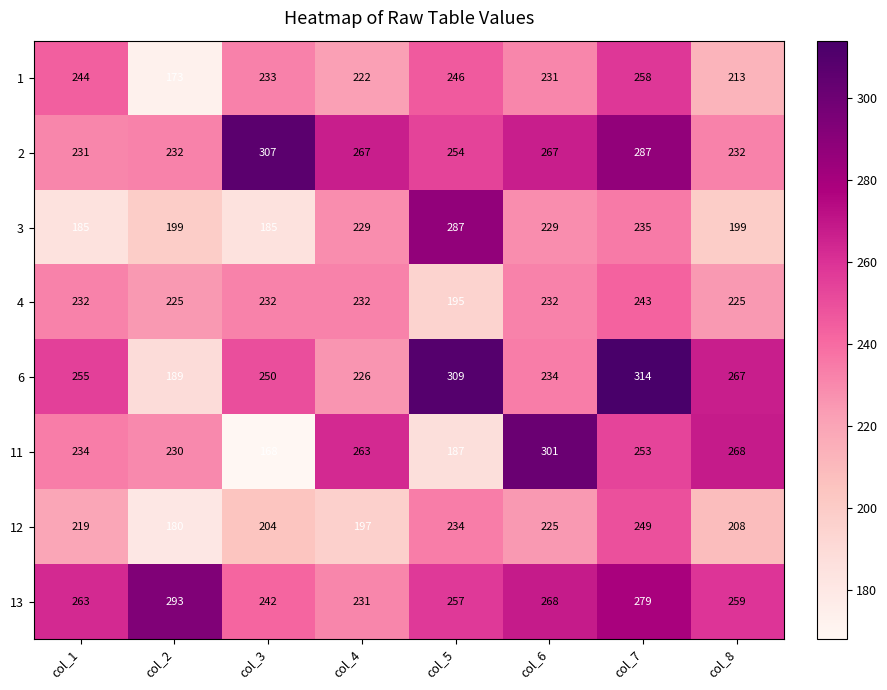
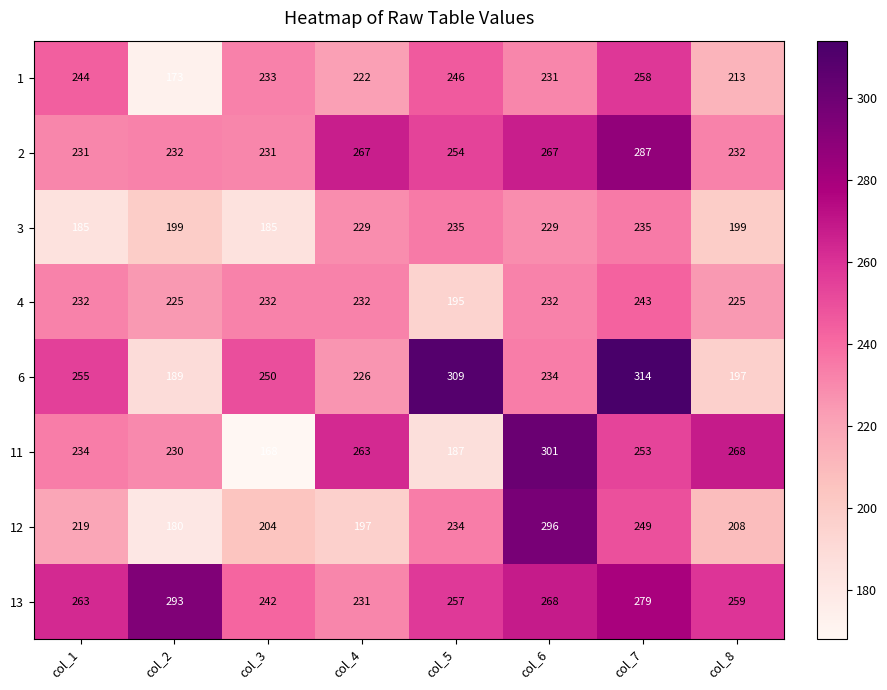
2, col_3: 307 -> 231
3, col_5: 287 -> 235
6, col_8: 267 -> 197
12, col_6: 225 -> 296
